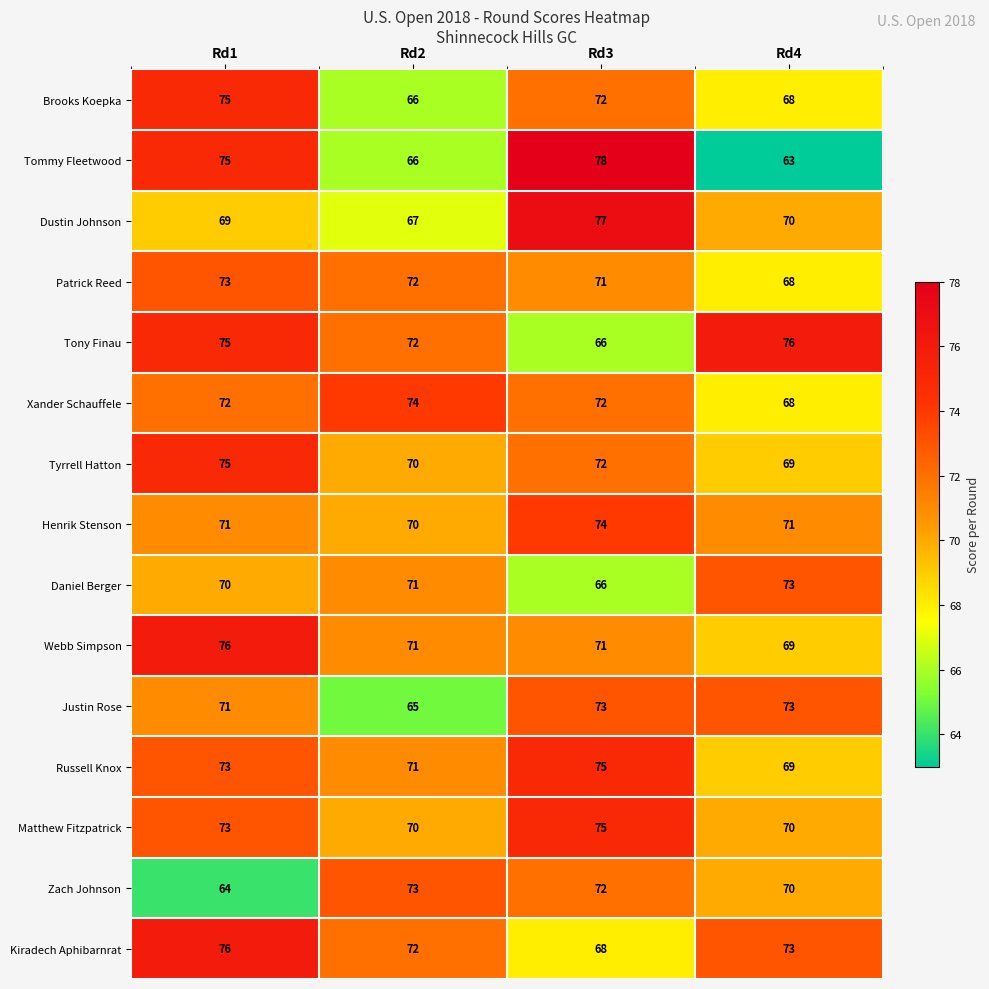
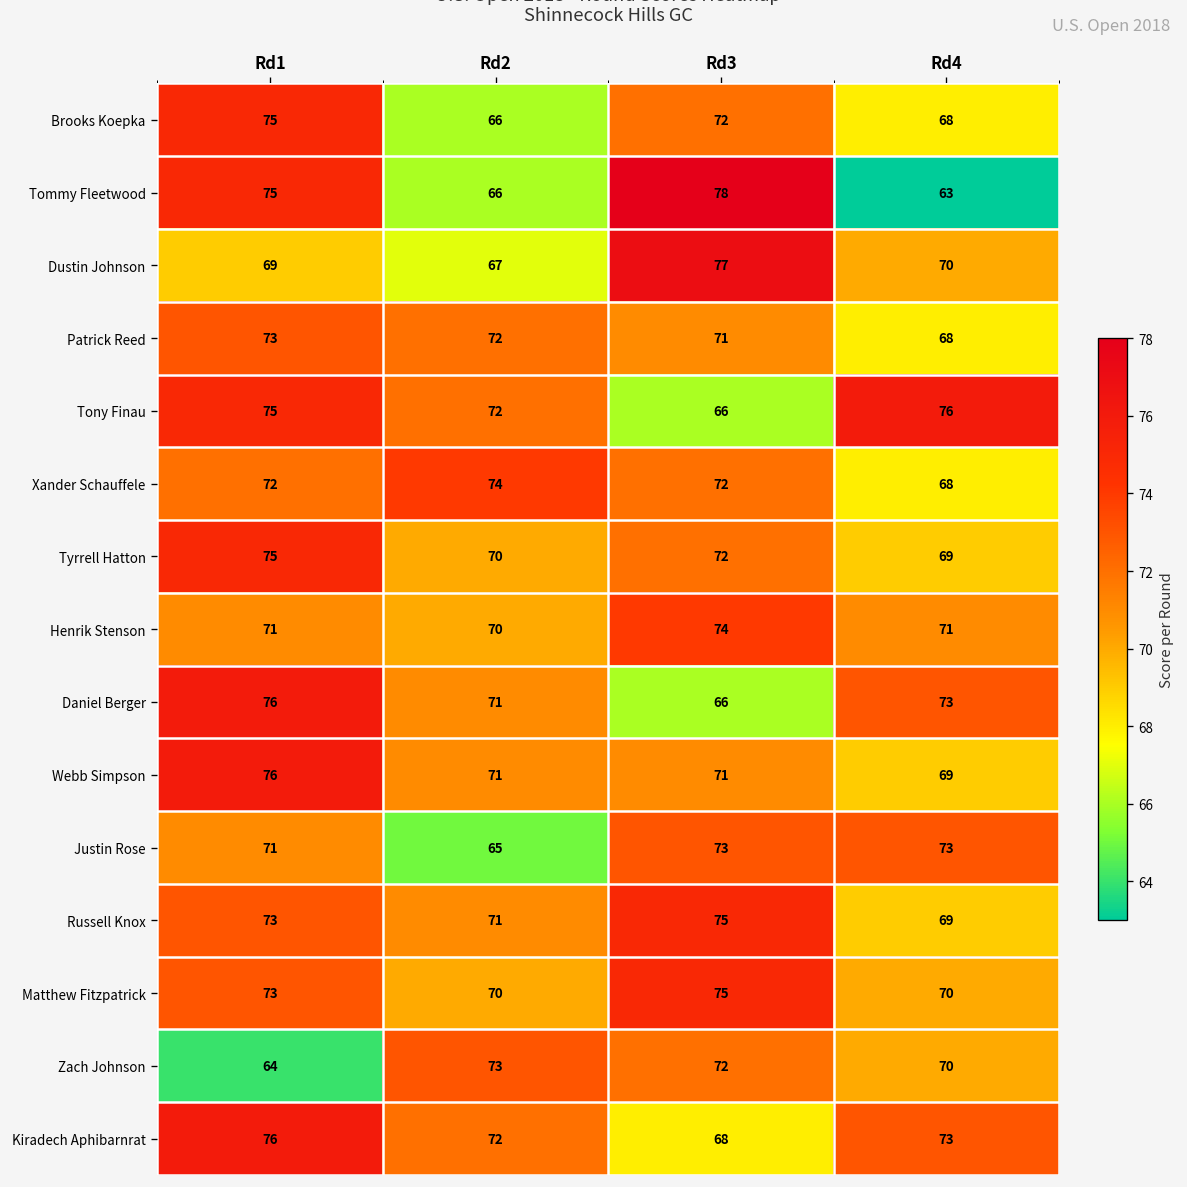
Daniel Berger, Rd1: 70 -> 76
